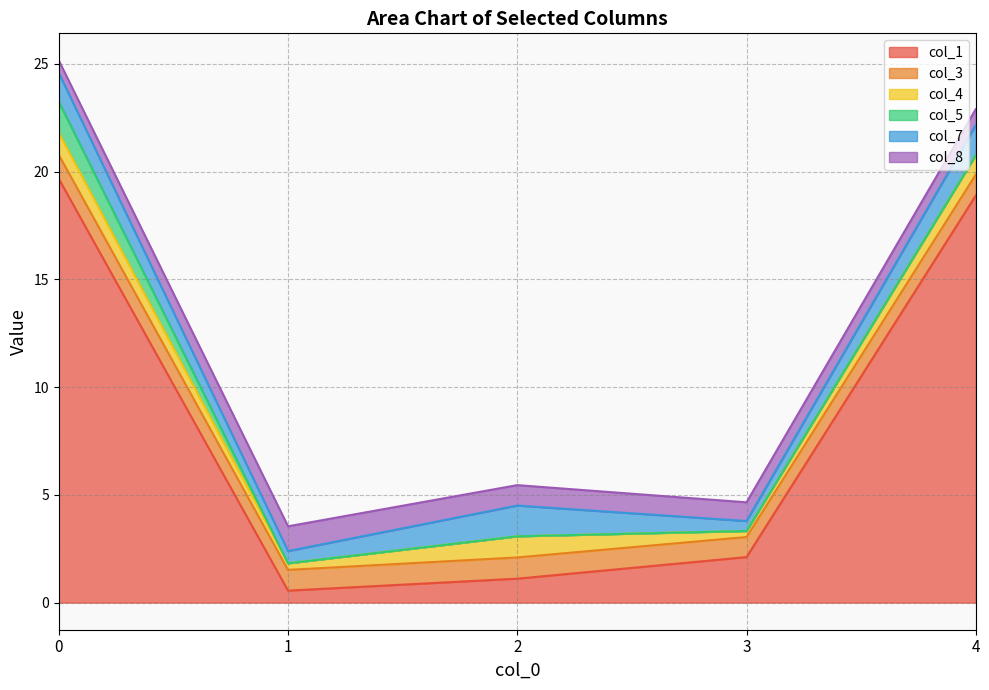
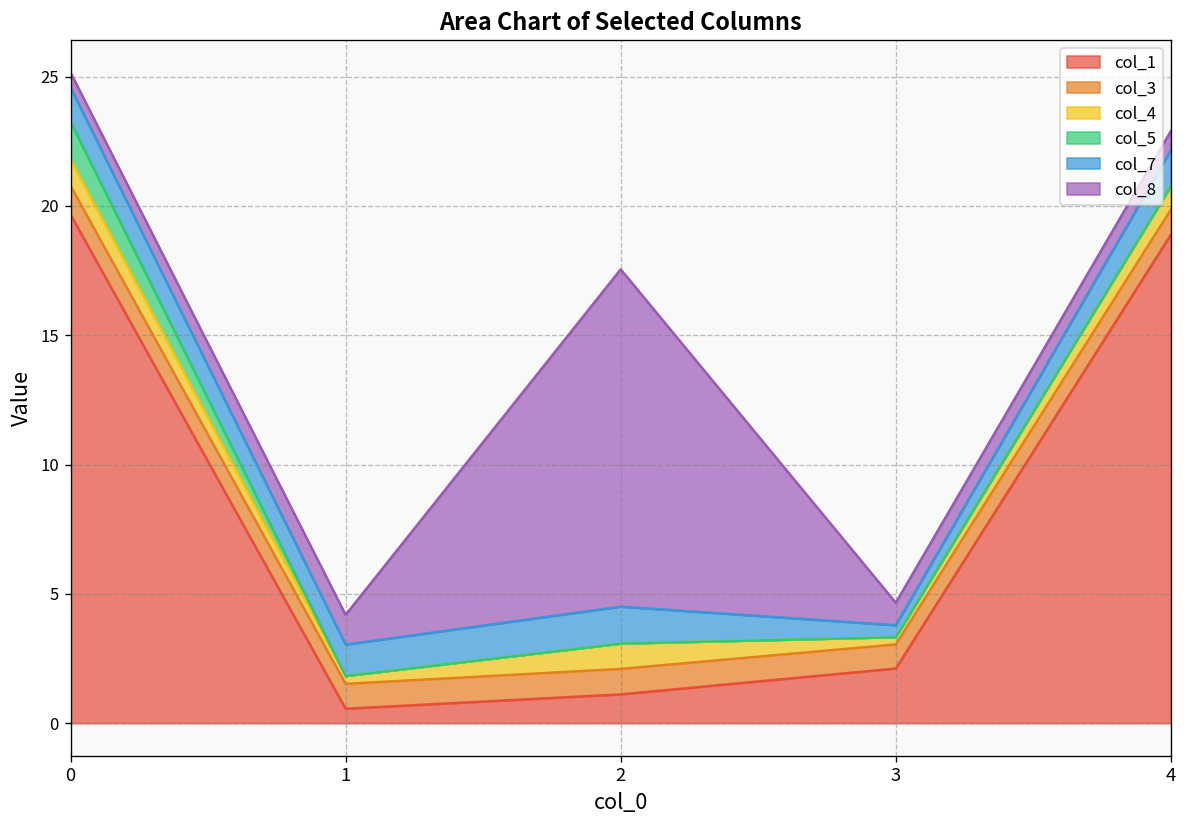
col_7, 1: 0.6 -> 1.2
col_8, 2: 0.9 -> 13.0
